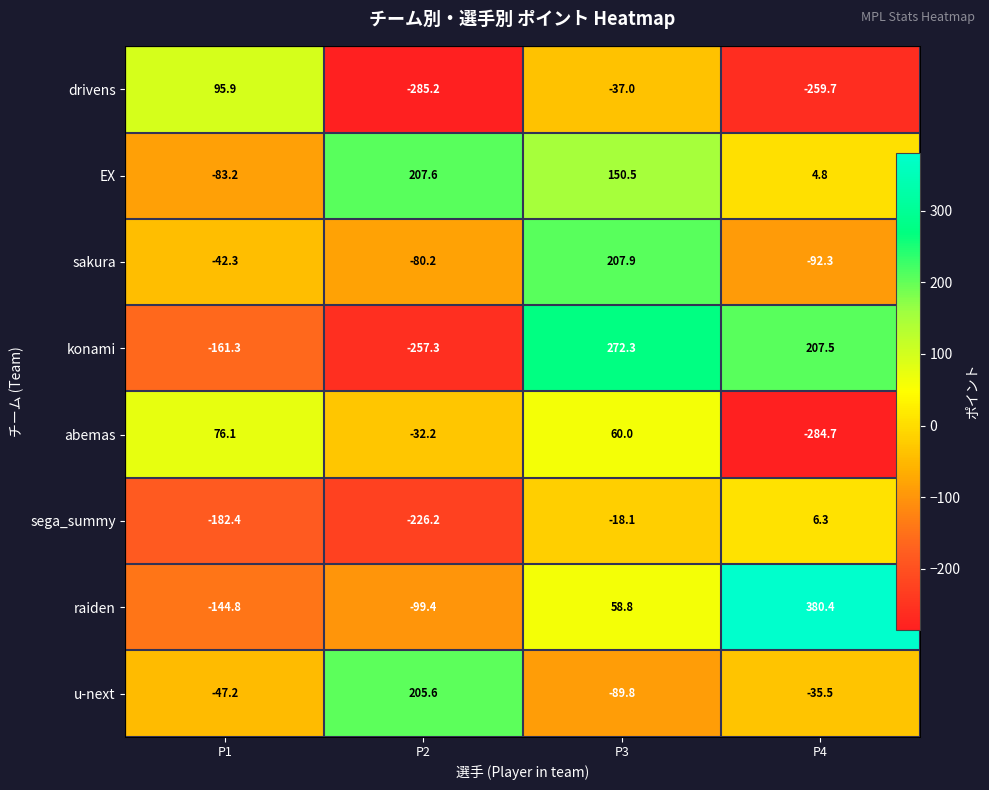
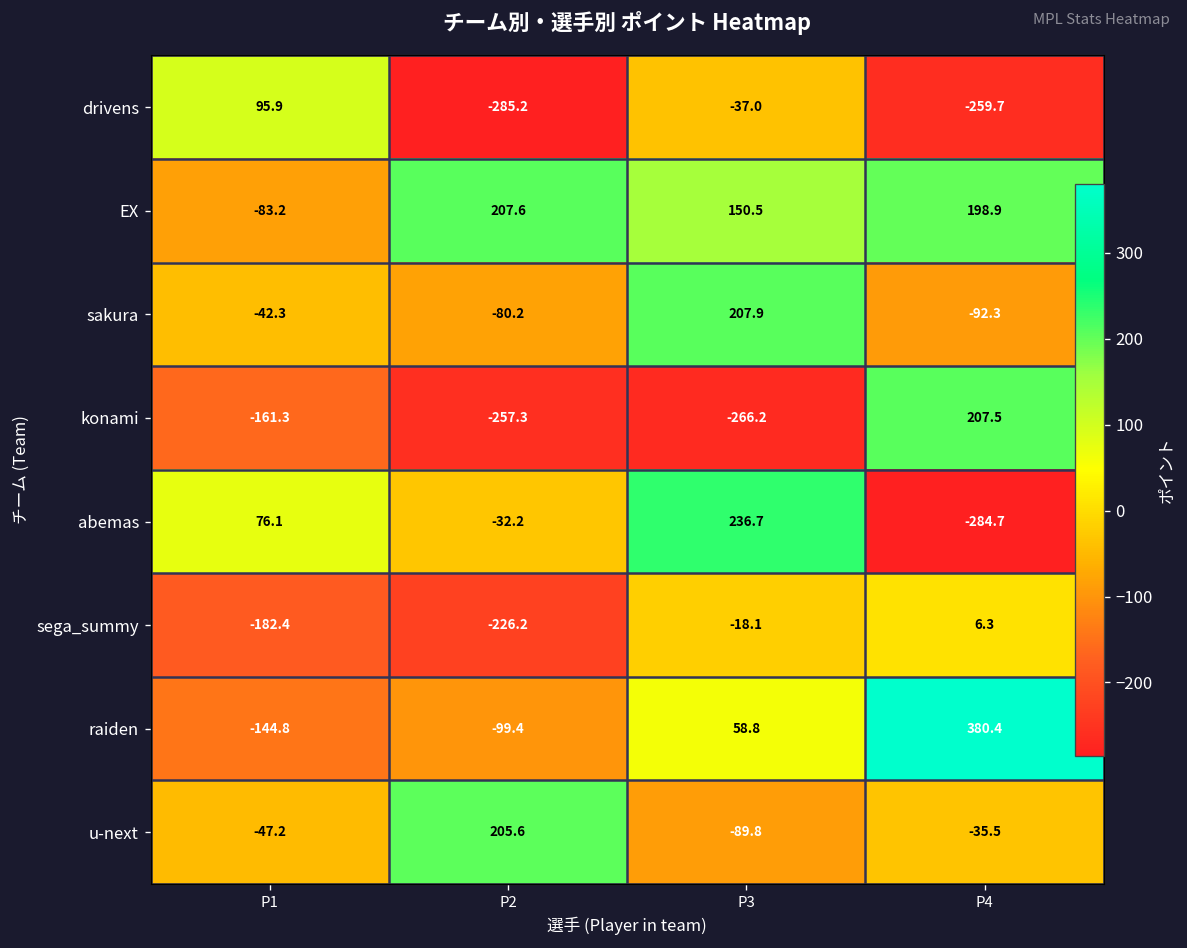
EX, P4: 4.8 -> 198.9
konami, P3: 272.3 -> -266.2
abemas, P3: 60.0 -> 236.7
